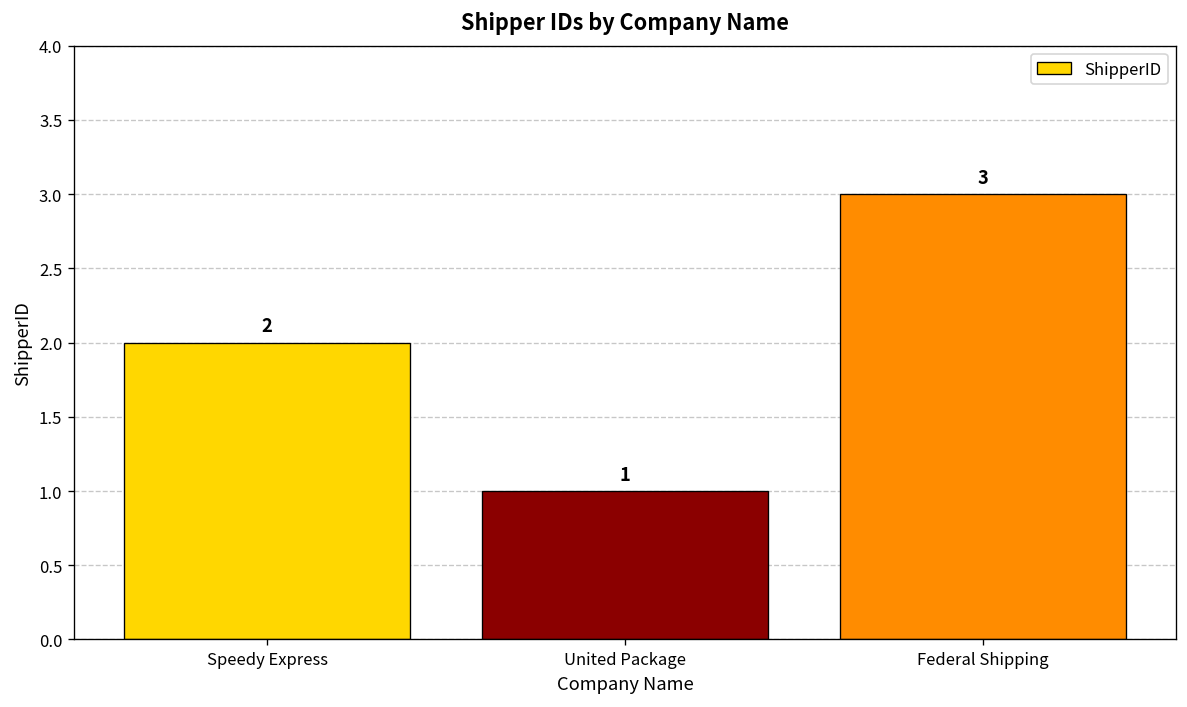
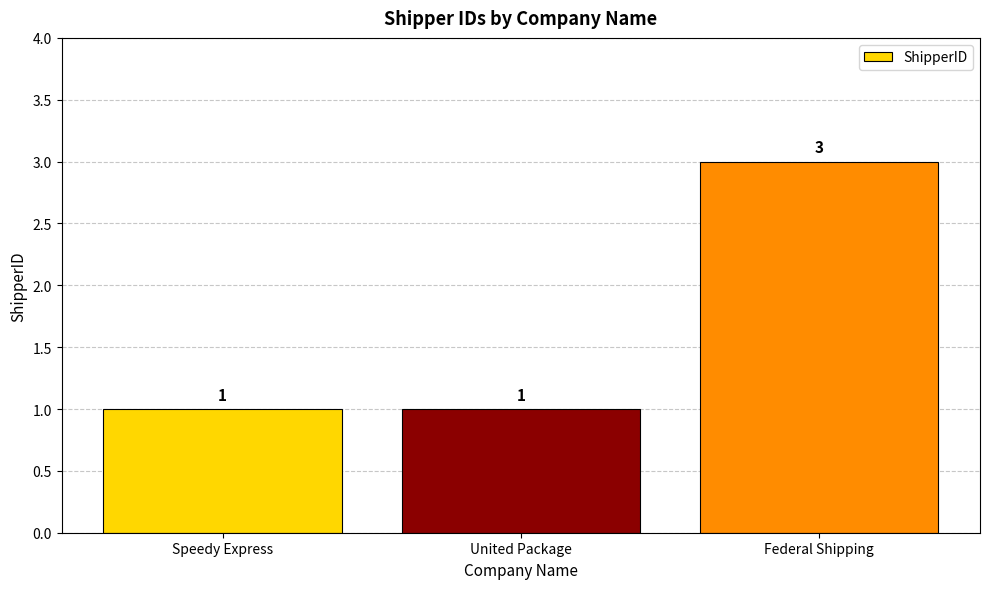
Speedy Express: 2 -> 1
